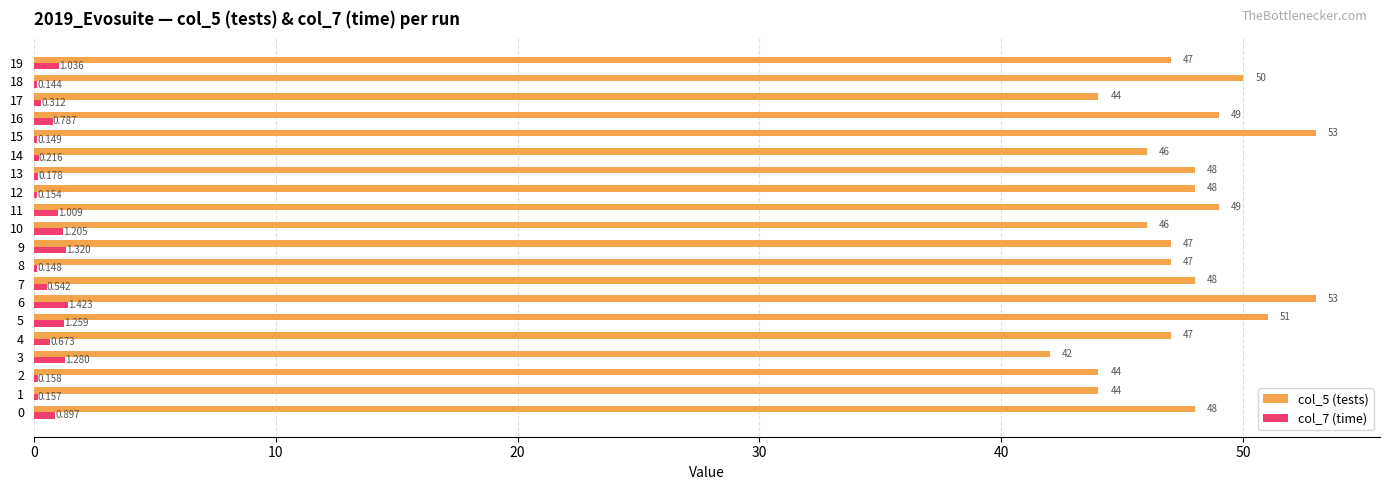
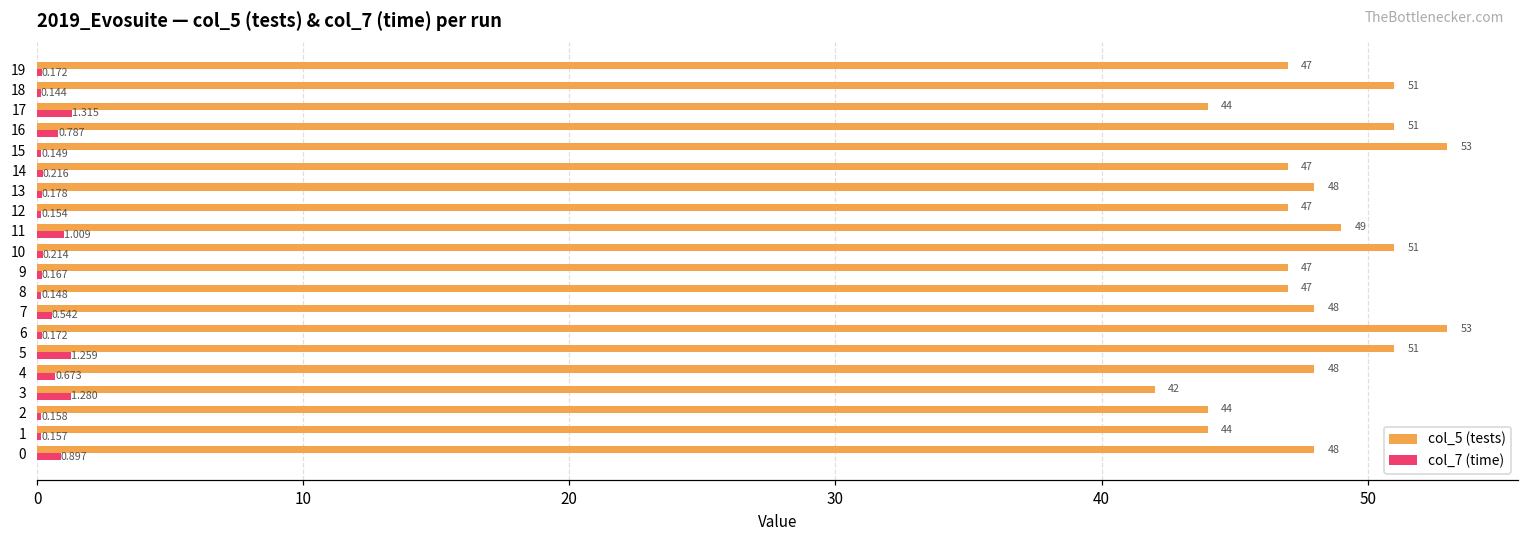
col_7 (time), 19: 1.036 -> 0.172
col_5 (tests), 18: 50 -> 51
col_7 (time), 17: 0.312 -> 1.315
col_5 (tests), 16: 49 -> 51
col_5 (tests), 14: 46 -> 47
col_5 (tests), 12: 48 -> 47
col_5 (tests), 10: 46 -> 51
col_7 (time), 10: 1.205 -> 0.214
col_7 (time), 9: 1.320 -> 0.167
col_7 (time), 6: 1.423 -> 0.172
col_5 (tests), 4: 47 -> 48
